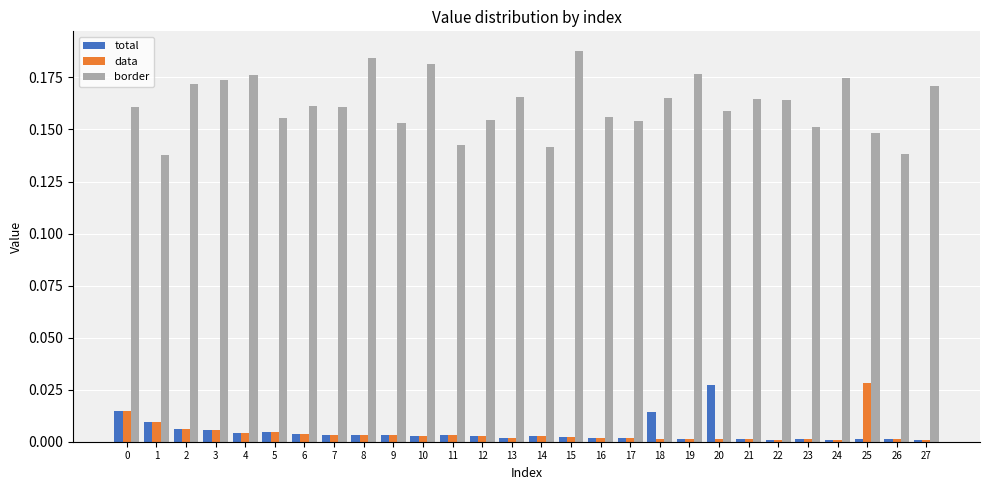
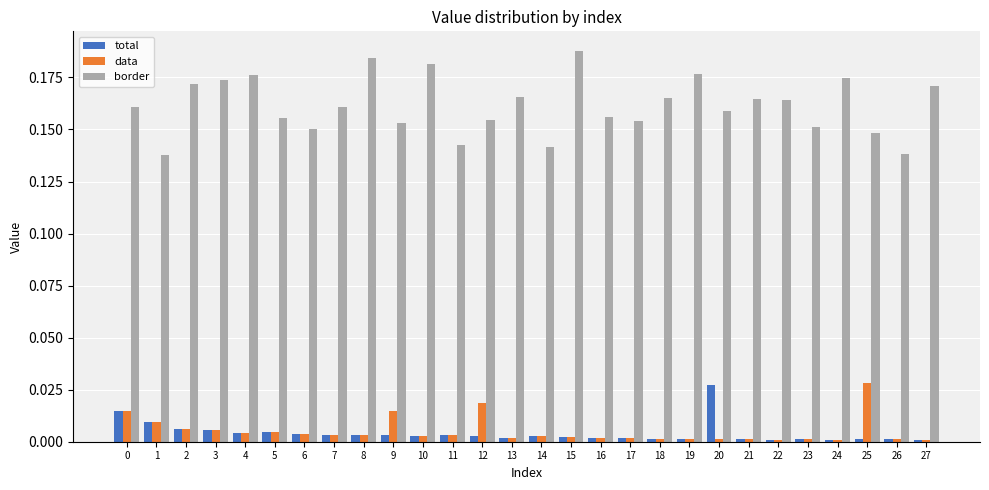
border, 6: 0.161 -> 0.150
data, 9: 0.003 -> 0.015
data, 12: 0.003 -> 0.019
total, 18: 0.014 -> 0.001
